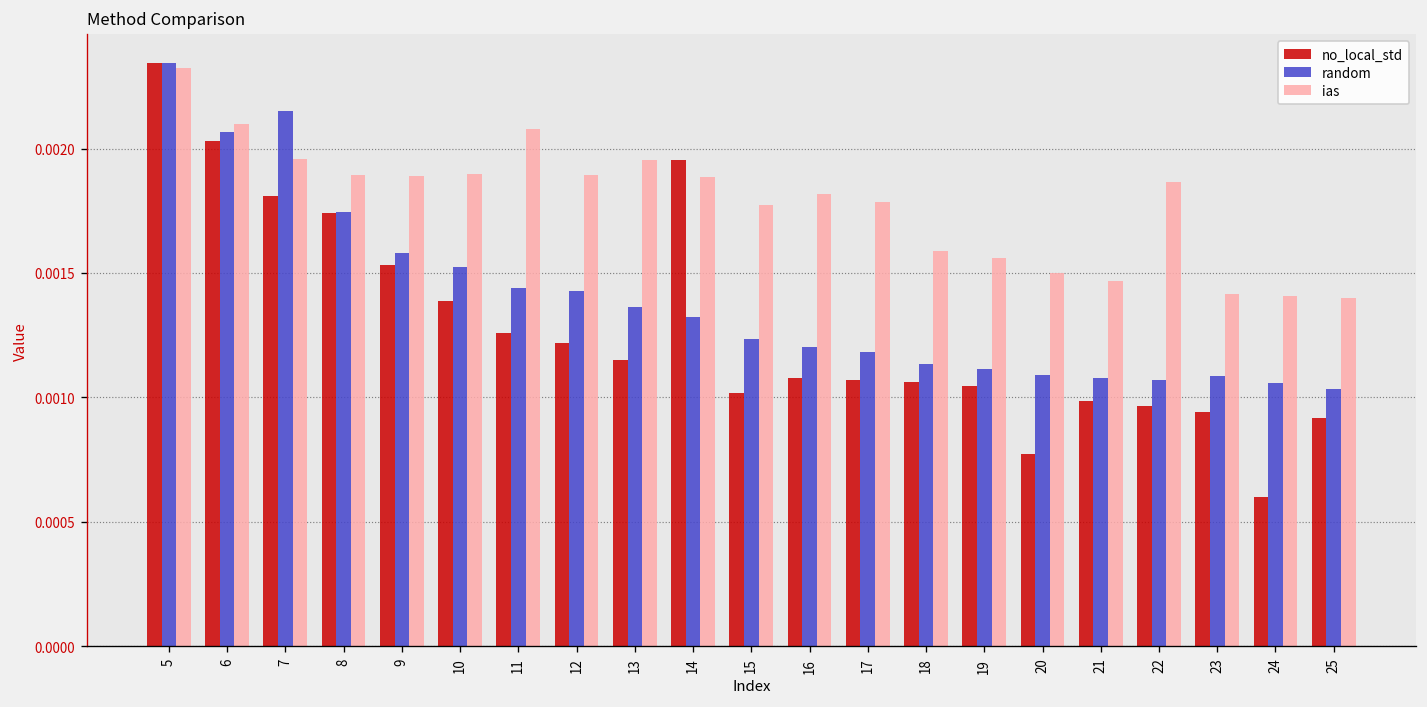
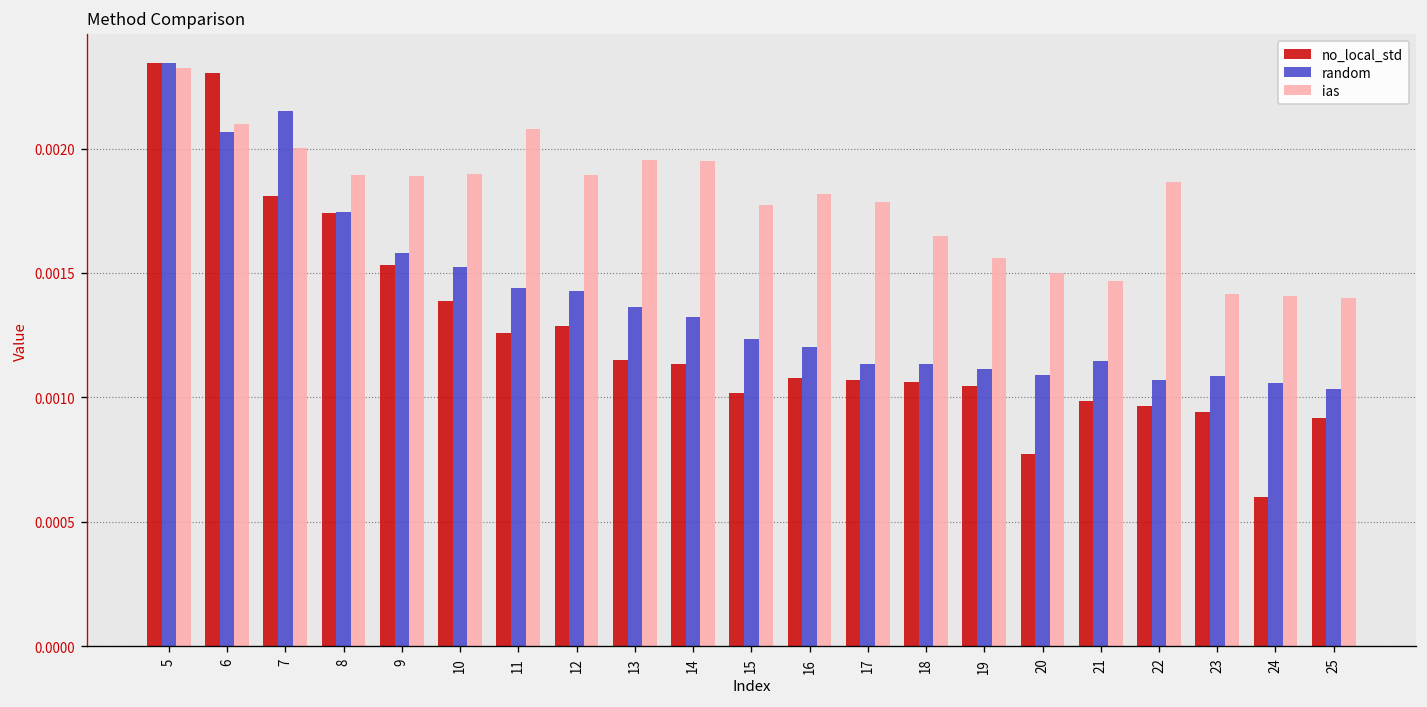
no_local_std, 6: 0.00203 -> 0.00231
ias, 7: 0.00196 -> 0.00200
no_local_std, 12: 0.00122 -> 0.00129
no_local_std, 14: 0.00196 -> 0.00113
ias, 14: 0.00188 -> 0.00195
random, 17: 0.00118 -> 0.00114
ias, 18: 0.00159 -> 0.00165
random, 21: 0.00108 -> 0.00114
